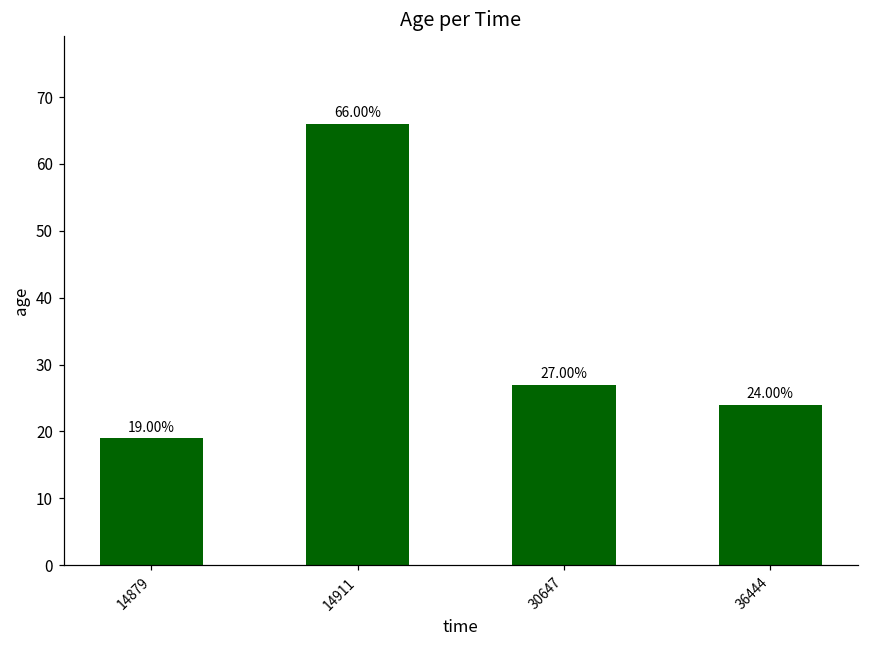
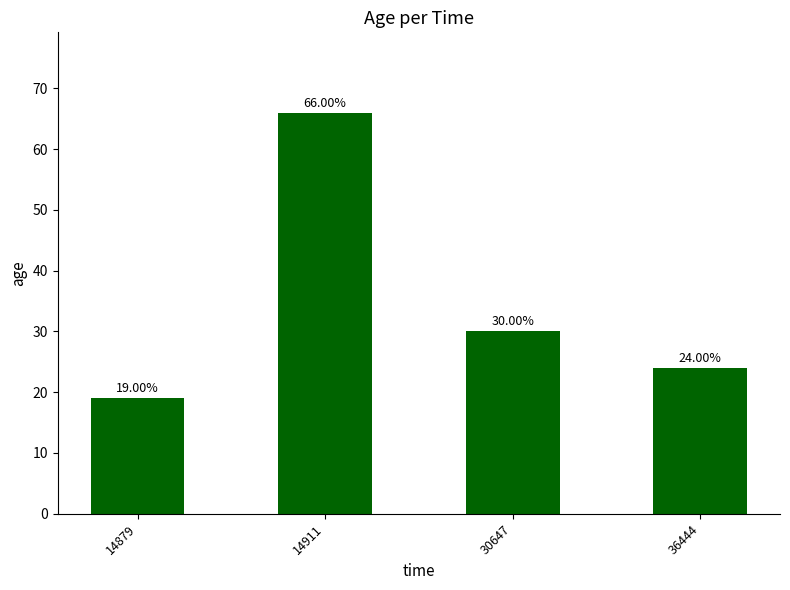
30647: 27.00% -> 30.00%
